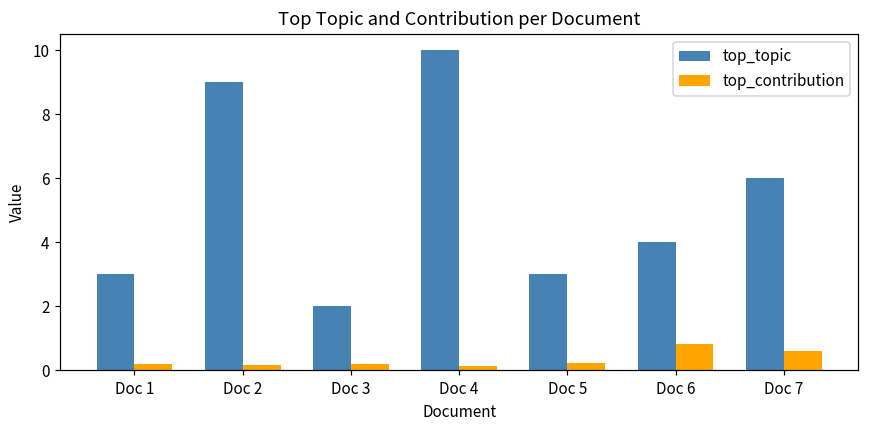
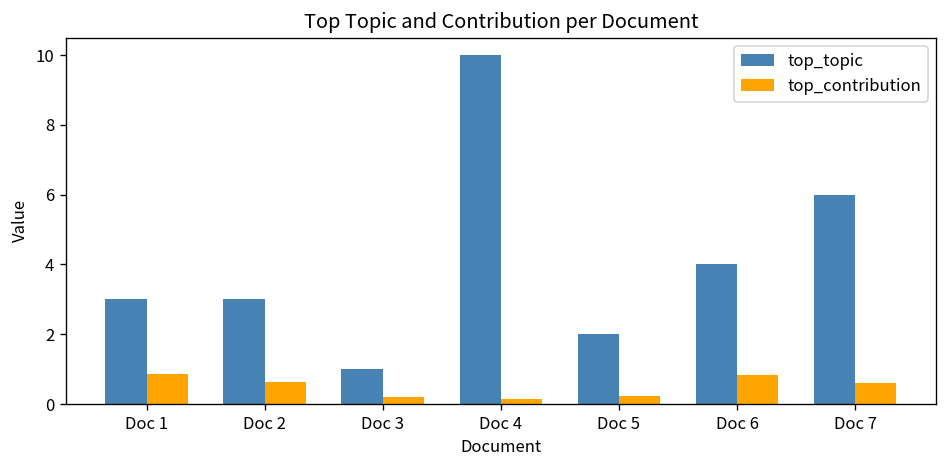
top_contribution, Doc 1: 0.2 -> 0.9
top_topic, Doc 2: 9 -> 3
top_contribution, Doc 2: 0.2 -> 0.6
top_topic, Doc 3: 2 -> 1
top_topic, Doc 5: 3 -> 2
